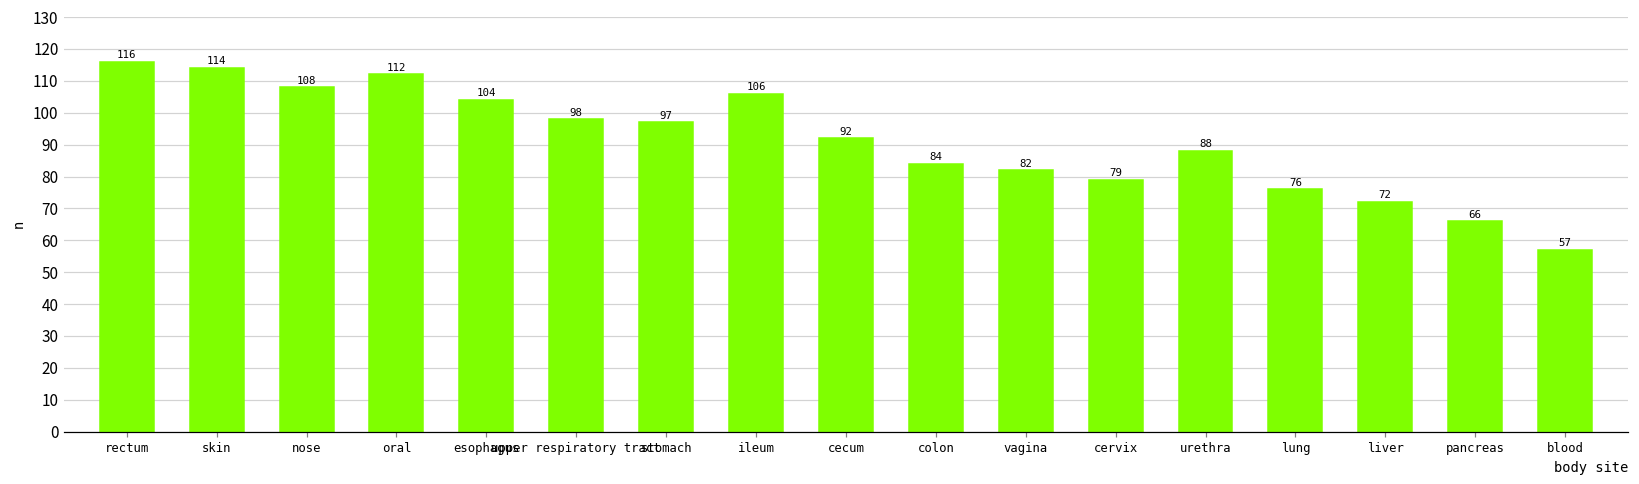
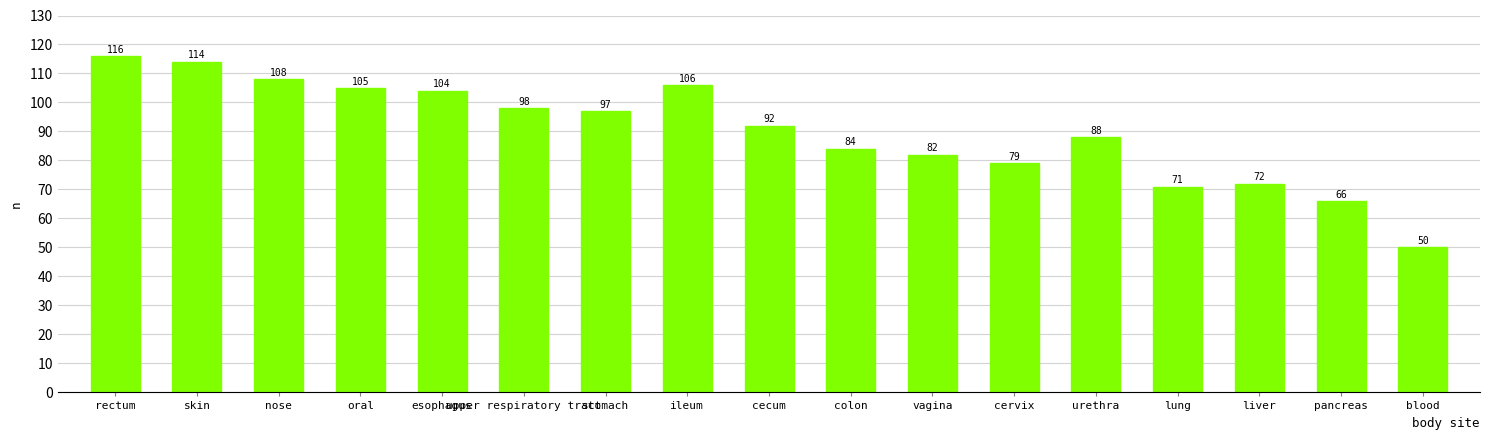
oral: 112 -> 105
lung: 76 -> 71
blood: 57 -> 50
